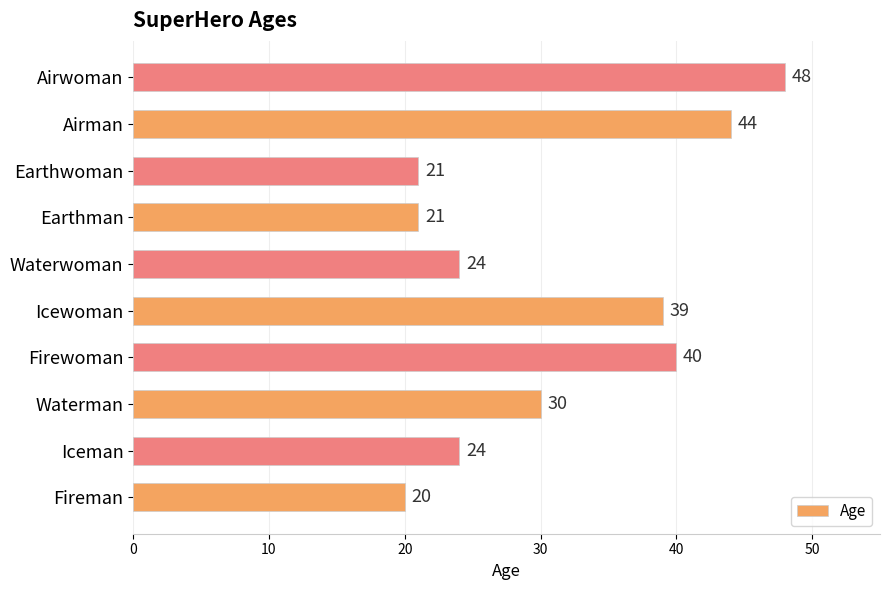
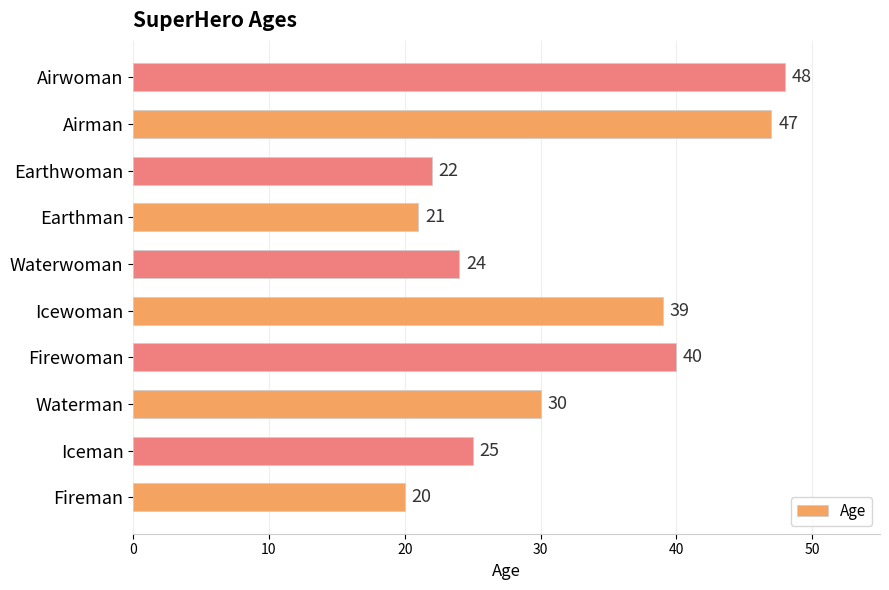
Airman: 44 -> 47
Earthwoman: 21 -> 22
Iceman: 24 -> 25
